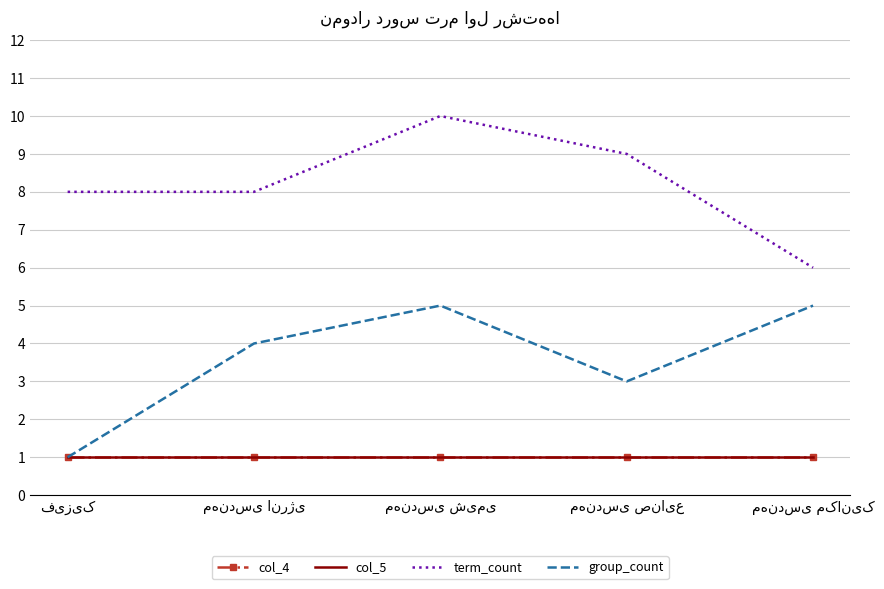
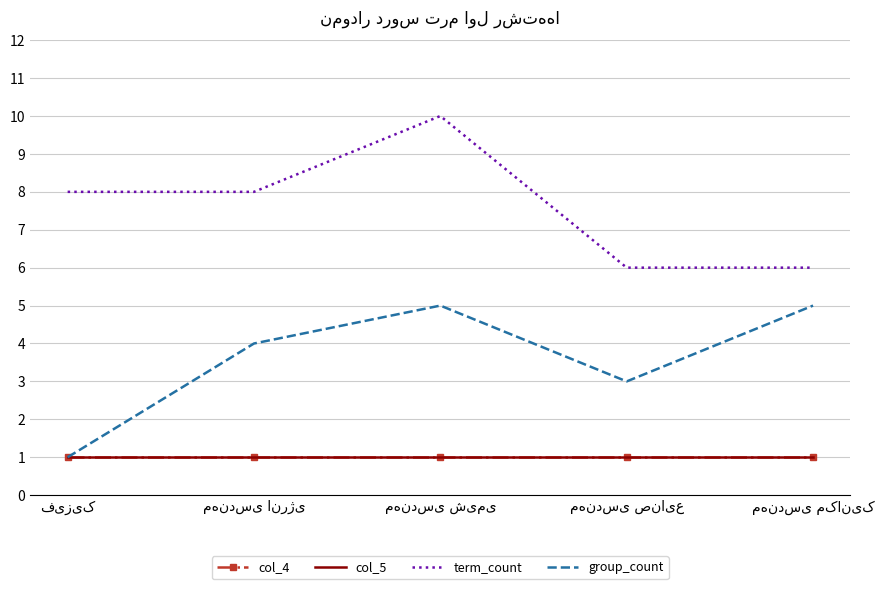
term_count, مهندسی صنایع: 9 -> 6
